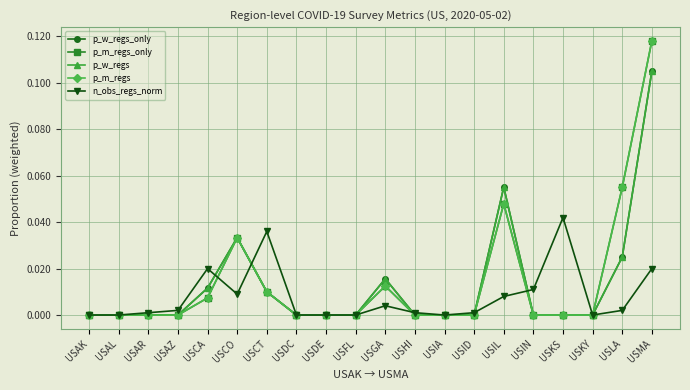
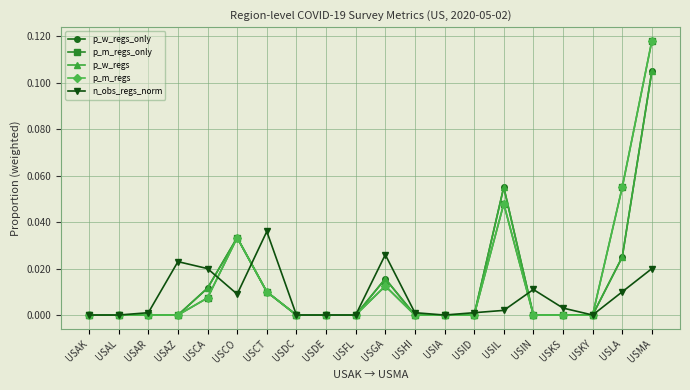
n_obs_regs_norm, USAZ: 0.002 -> 0.023
n_obs_regs_norm, USGA: 0.004 -> 0.026
n_obs_regs_norm, USIL: 0.008 -> 0.002
n_obs_regs_norm, USKS: 0.042 -> 0.003
n_obs_regs_norm, USLA: 0.002 -> 0.010
